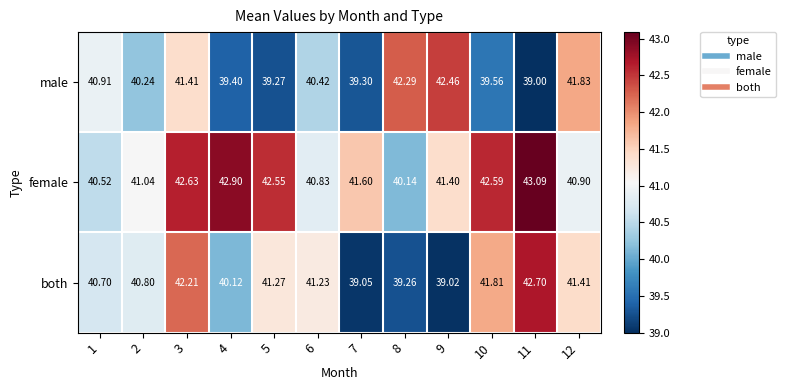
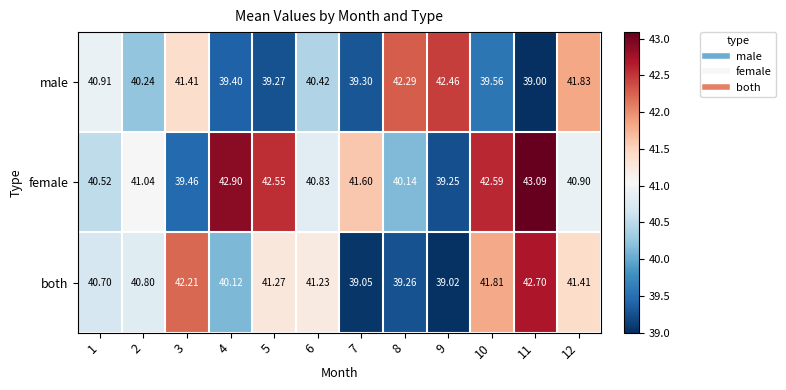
female, 3: 42.63 -> 39.46
female, 9: 41.40 -> 39.25
